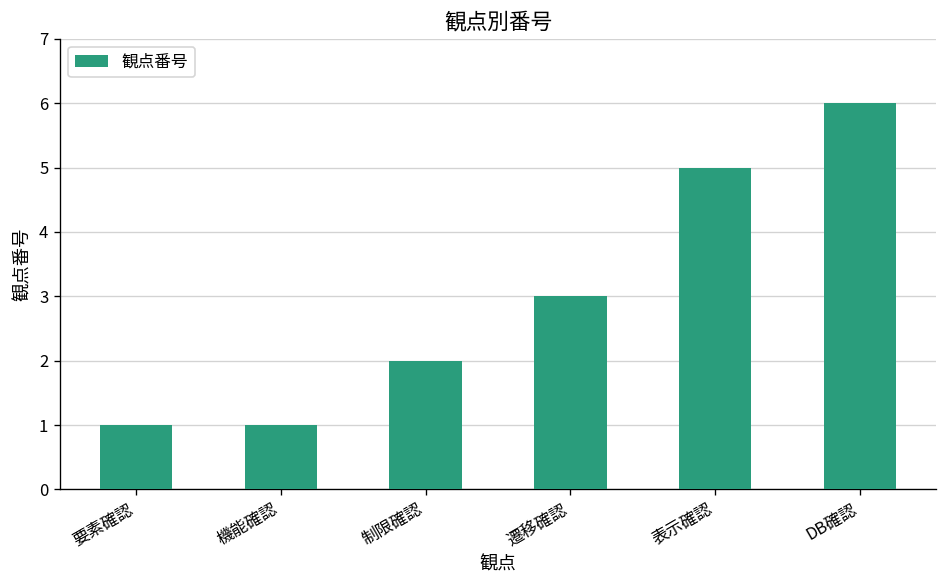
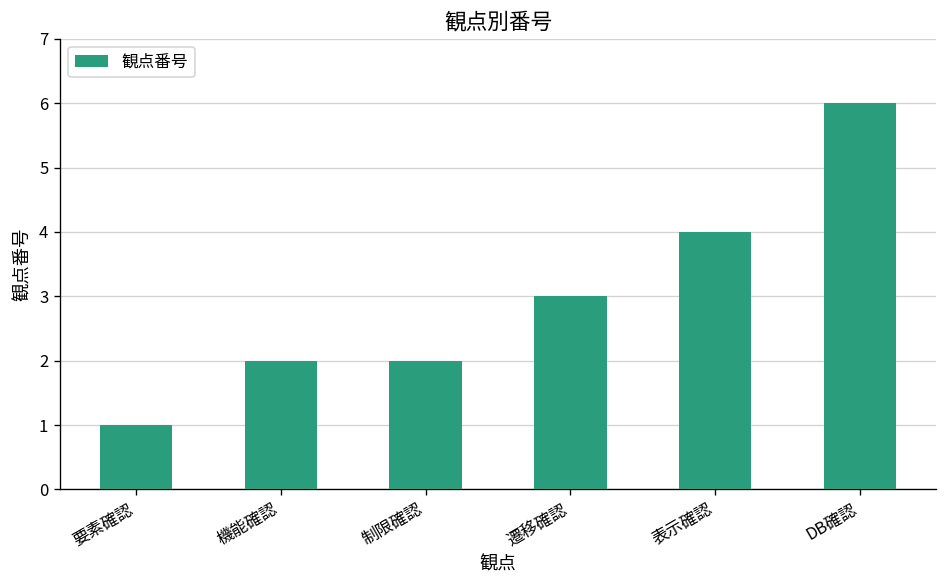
機能確認: 1 -> 2
表示確認: 5 -> 4
